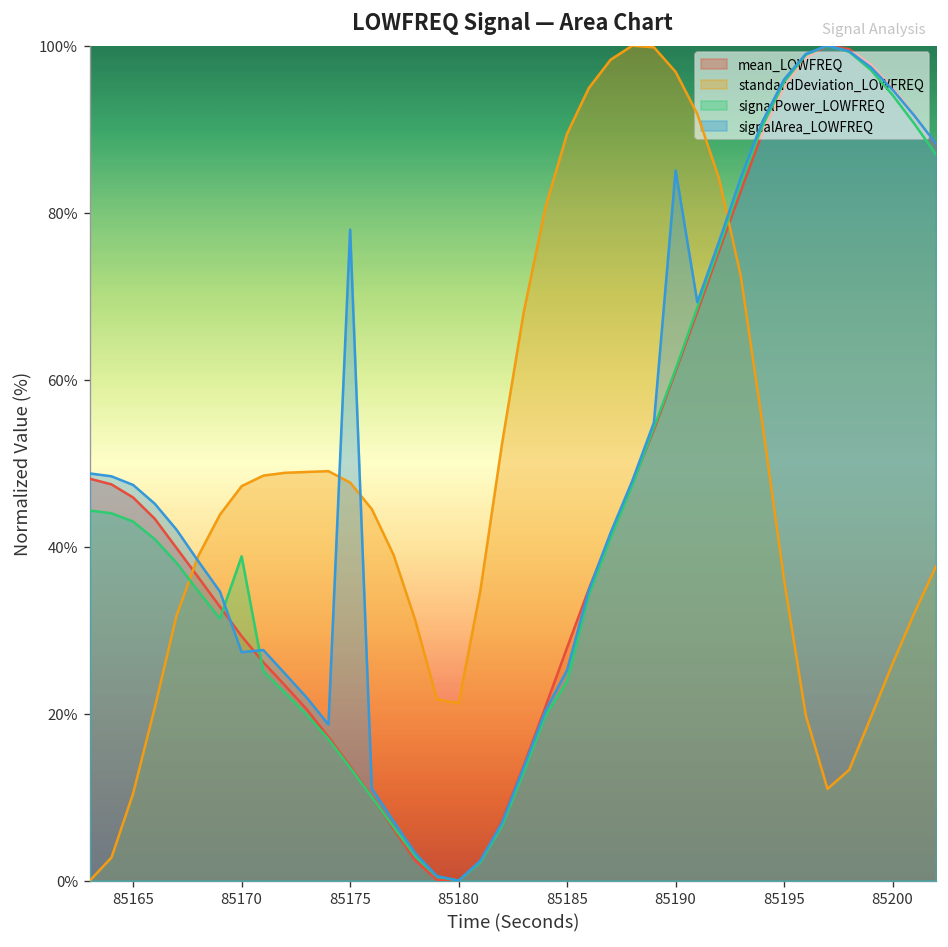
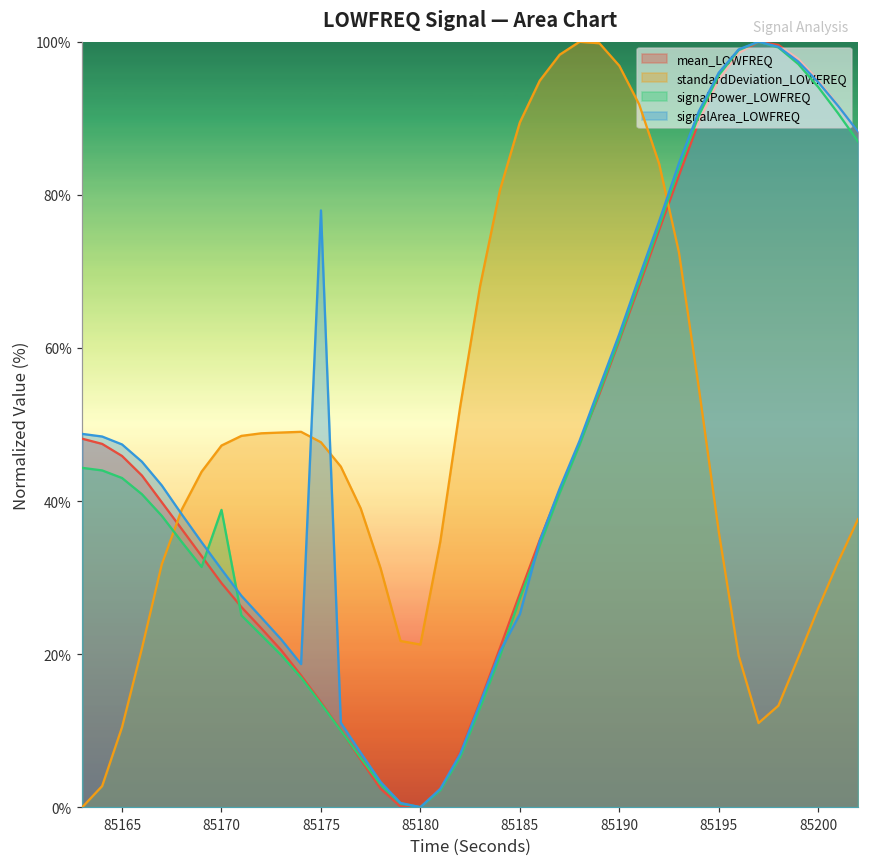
signalArea_LOWFREQ, 85170: 27% -> 31%
signalPower_LOWFREQ, 85185: 24% -> 27%
signalArea_LOWFREQ, 85190: 85% -> 62%
